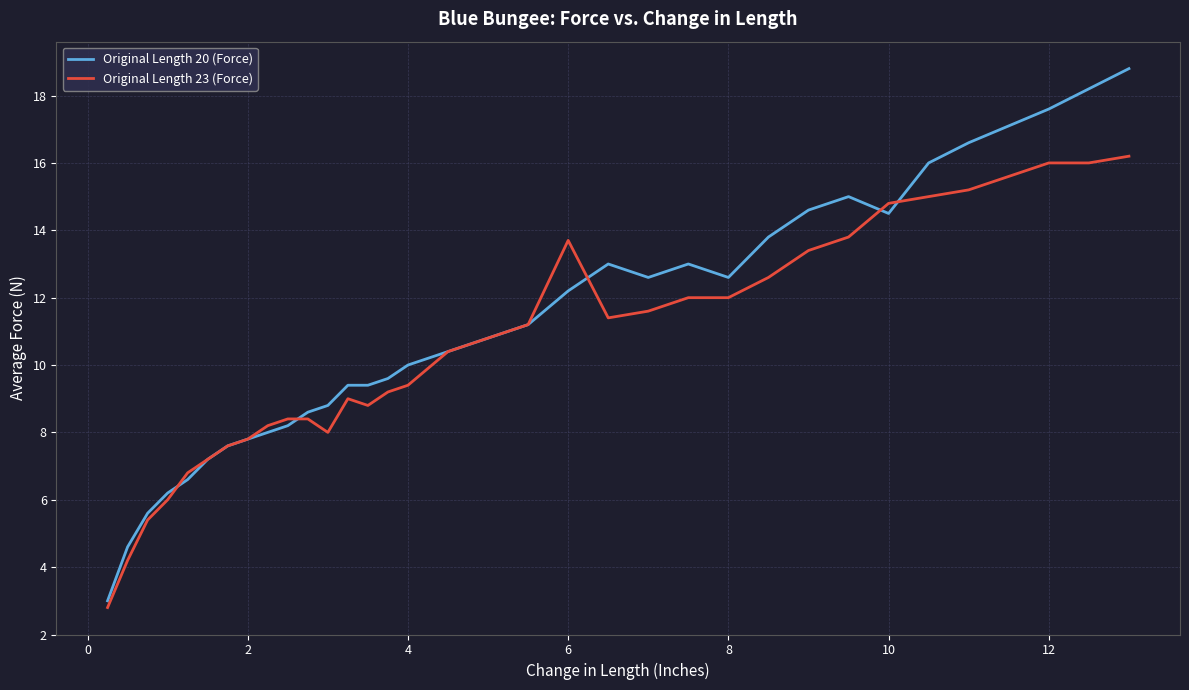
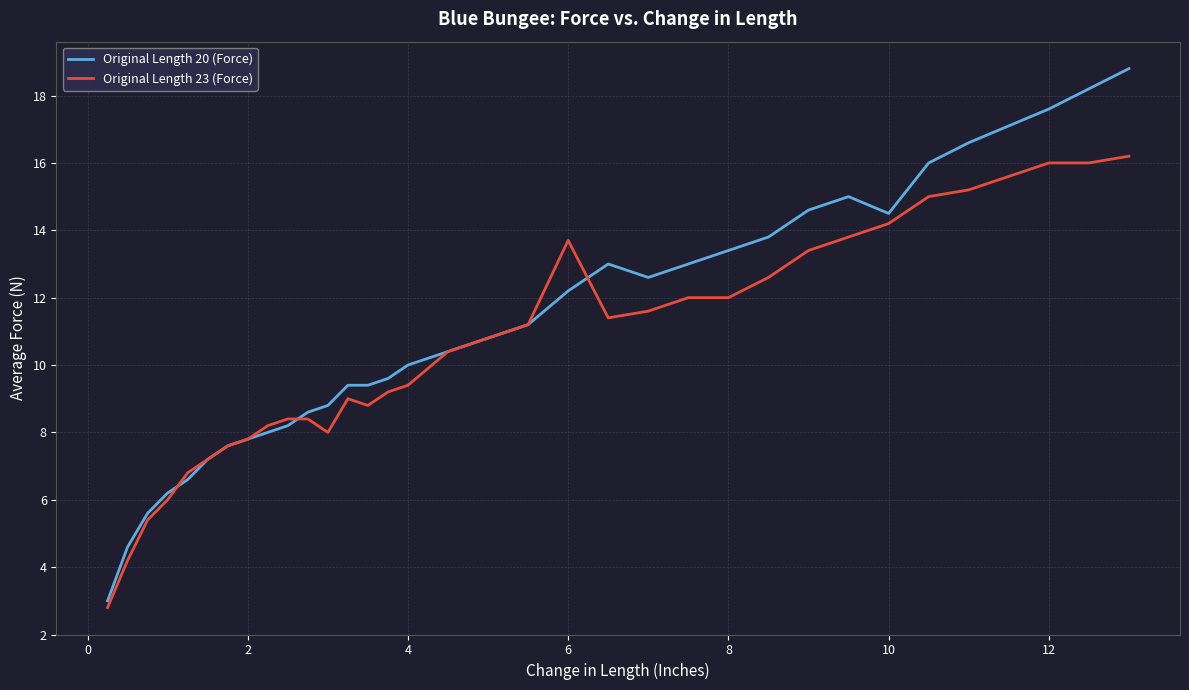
Original Length 20 (Force), 8: 12.6 -> 13.4
Original Length 23 (Force), 10: 14.8 -> 14.2
